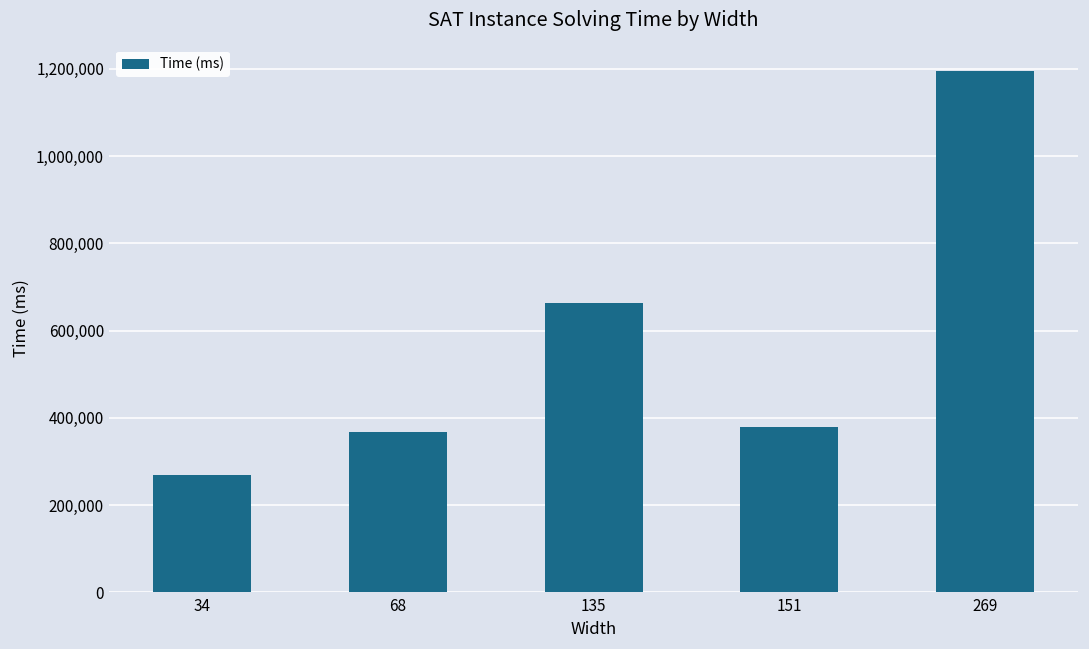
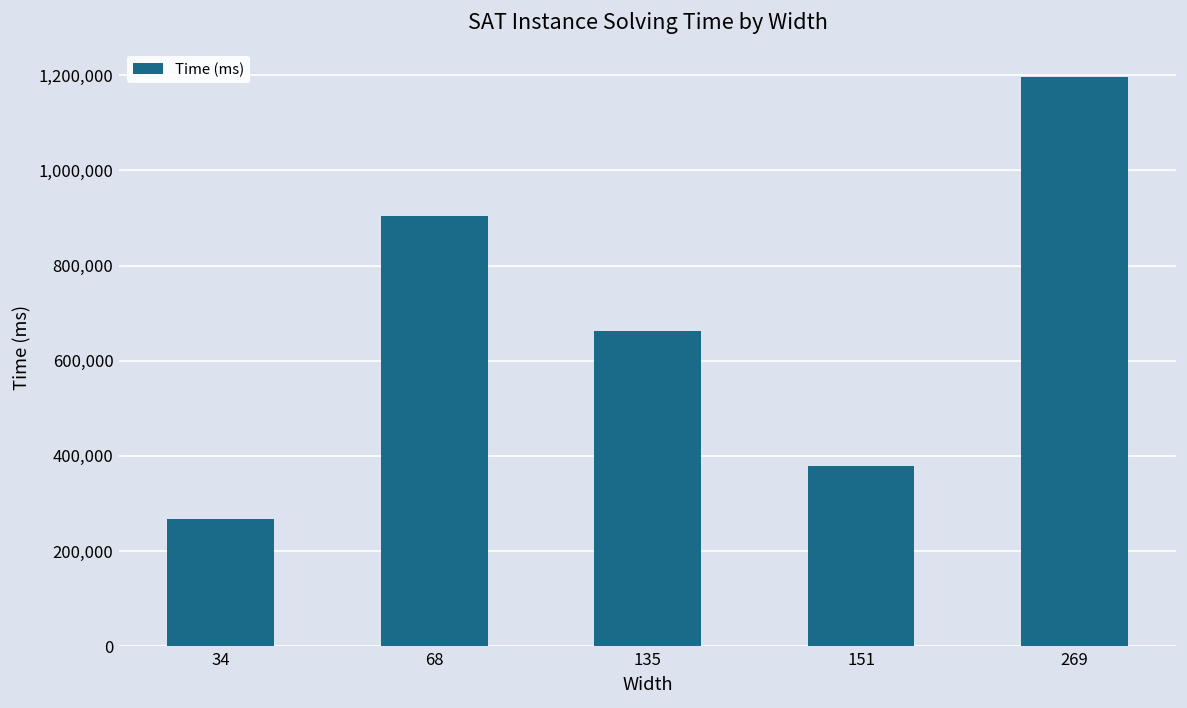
68: 370,000 -> 900,000
